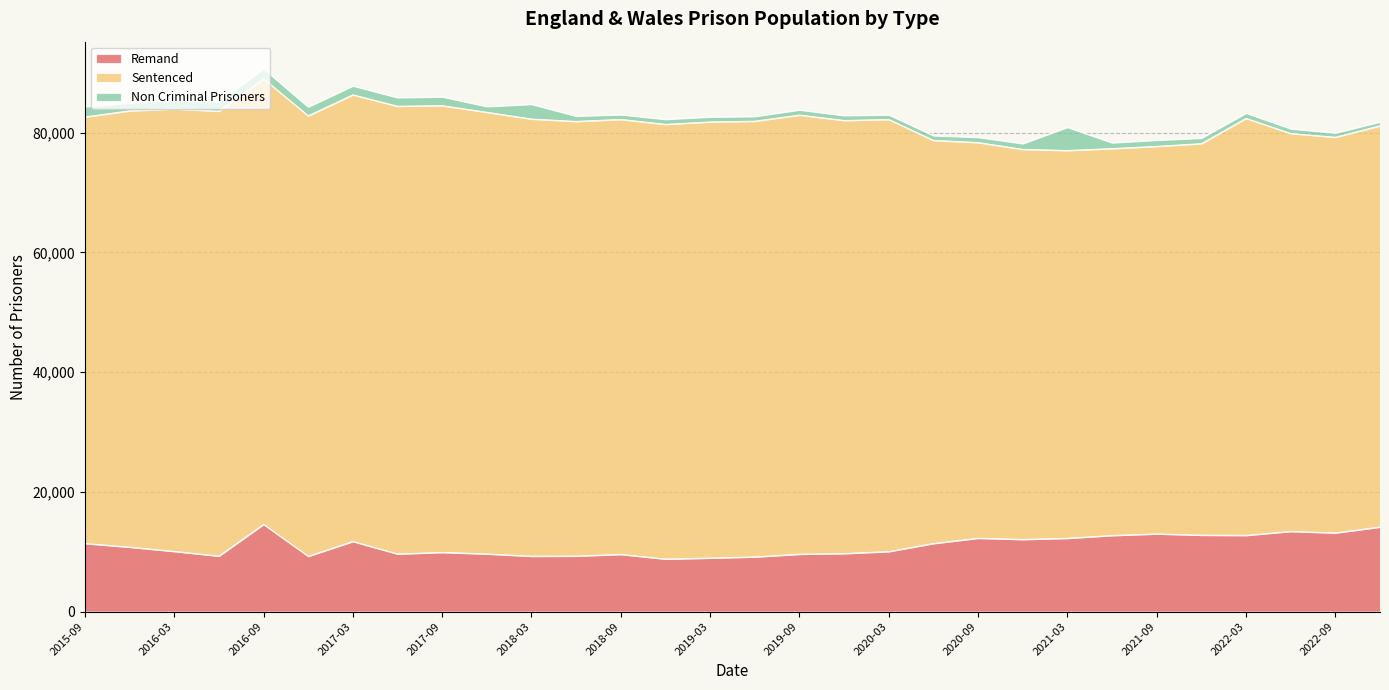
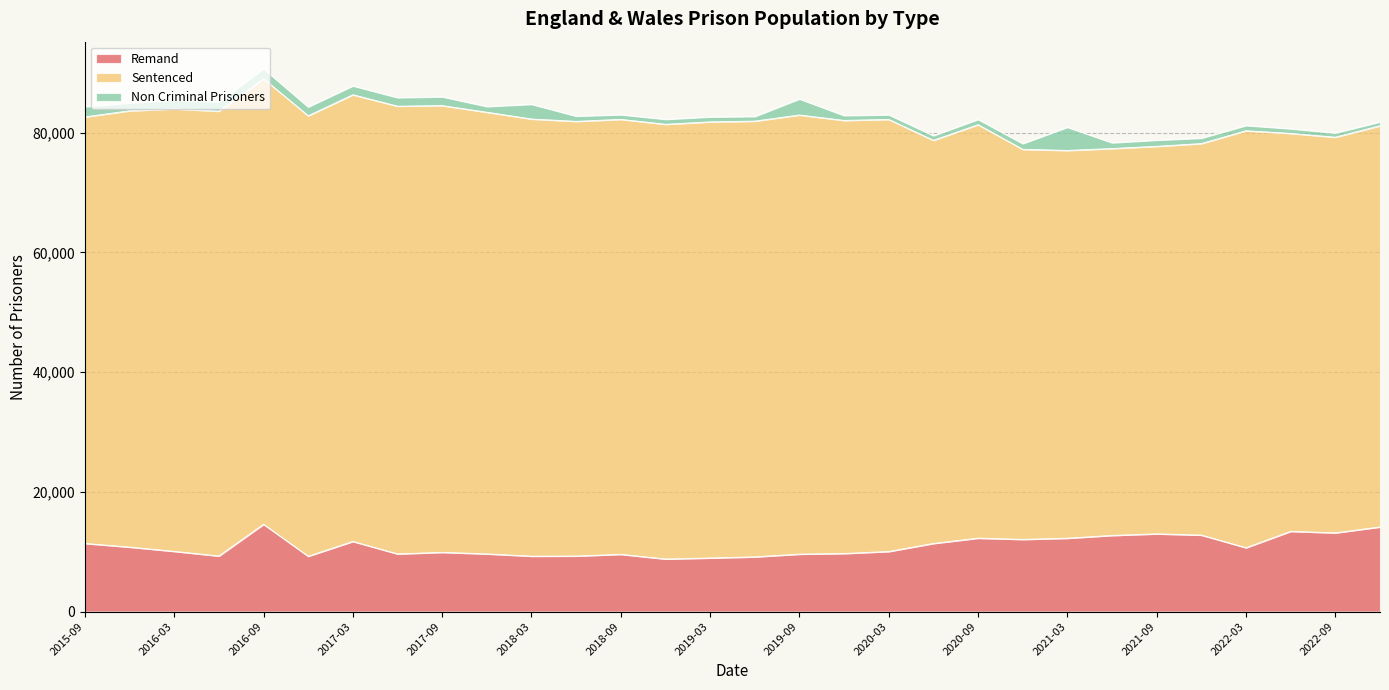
Non Criminal Prisoners, 2019-09: 1,000 -> 3,000
Sentenced, 2020-09: 66,000 -> 69,000
Remand, 2022-03: 13,000 -> 11,000
